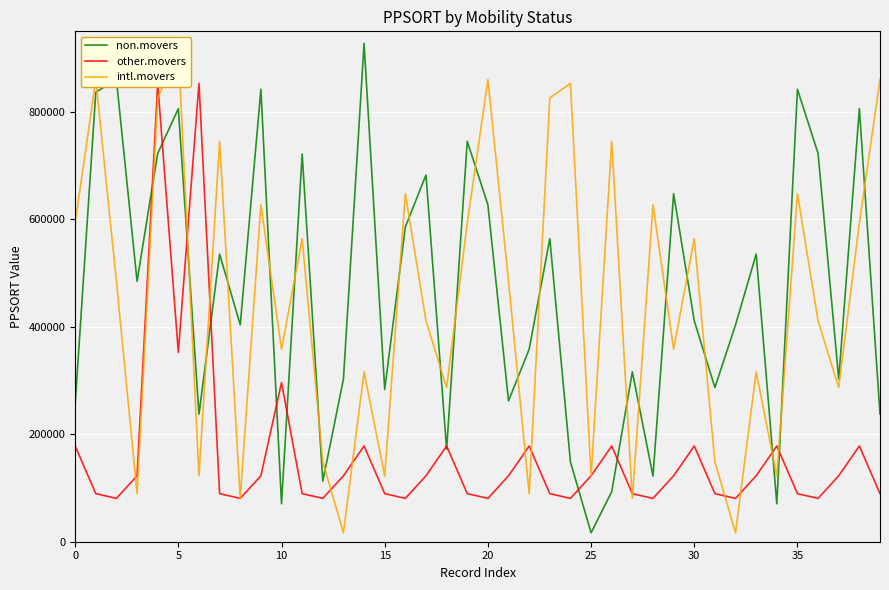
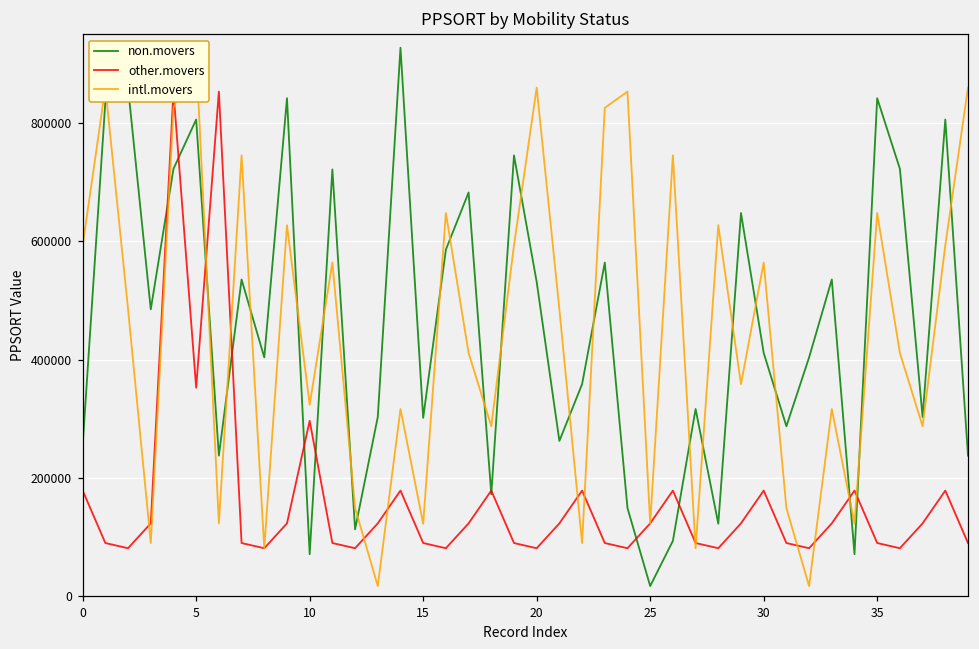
intl.movers, 10: 360000 -> 320000
non.movers, 15: 280000 -> 300000
non.movers, 20: 630000 -> 530000
